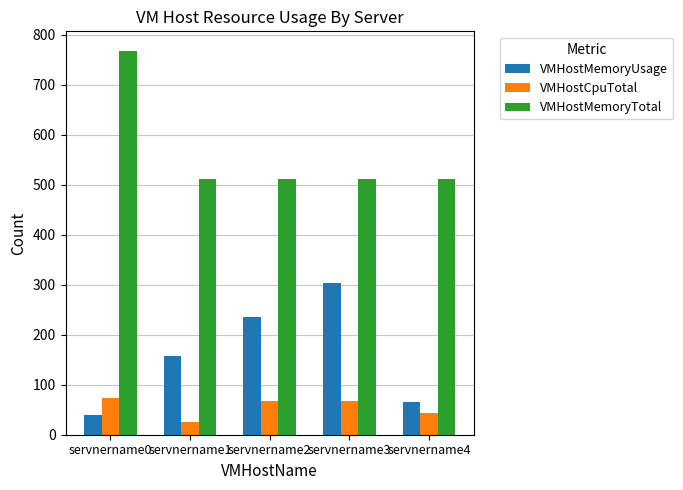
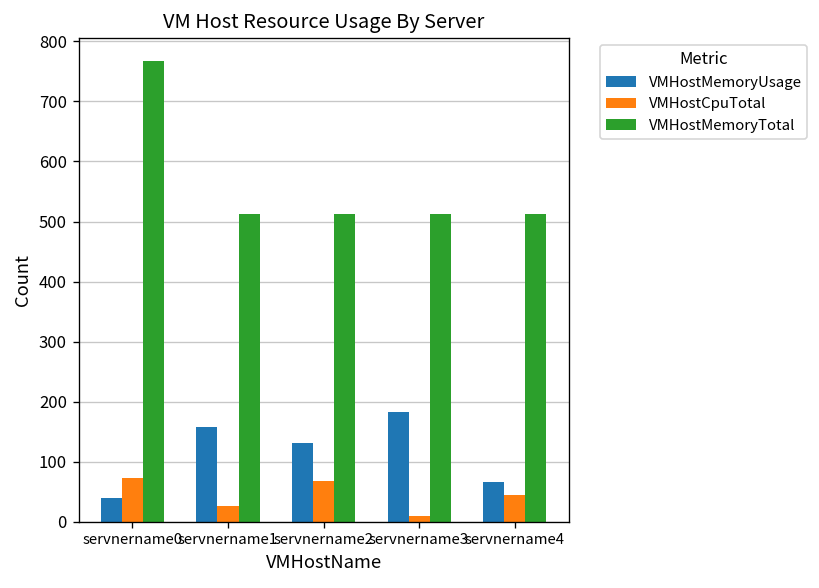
VMHostMemoryUsage, servnername2: 240 -> 130
VMHostMemoryUsage, servnername3: 300 -> 180
VMHostCpuTotal, servnername3: 70 -> 10
